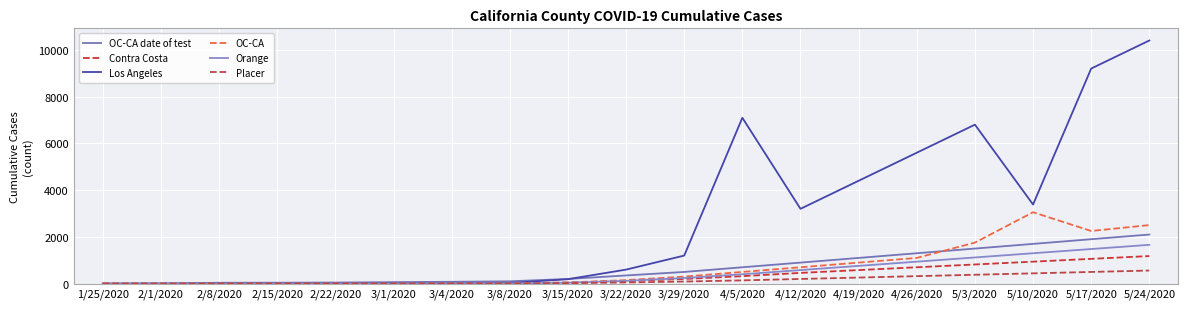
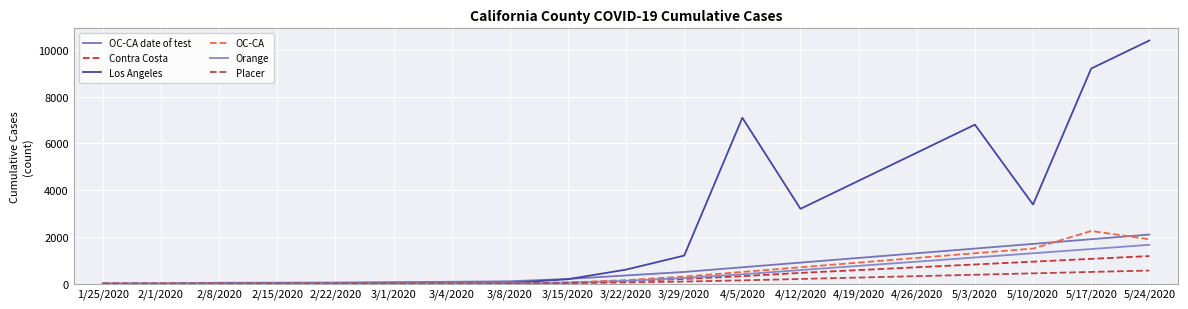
OC-CA, 5/3/2020: 1800 -> 1300
OC-CA, 5/10/2020: 3100 -> 1500
OC-CA, 5/24/2020: 2500 -> 1900
